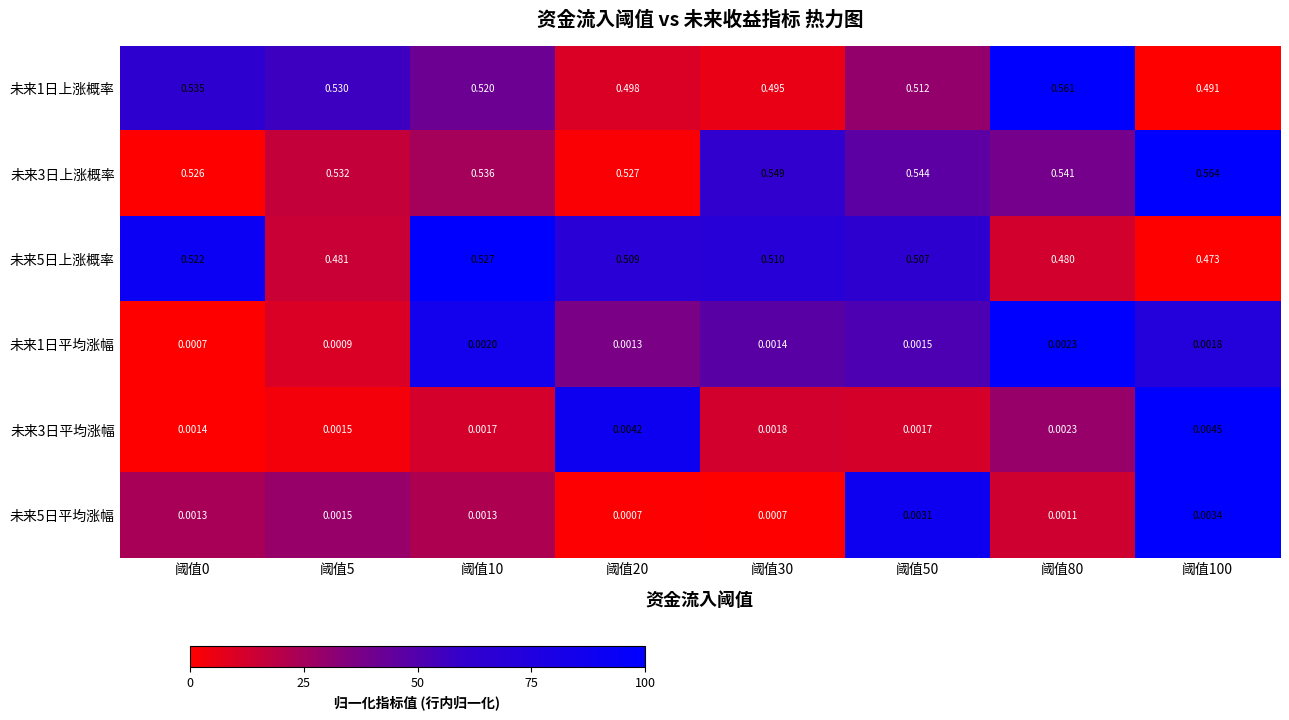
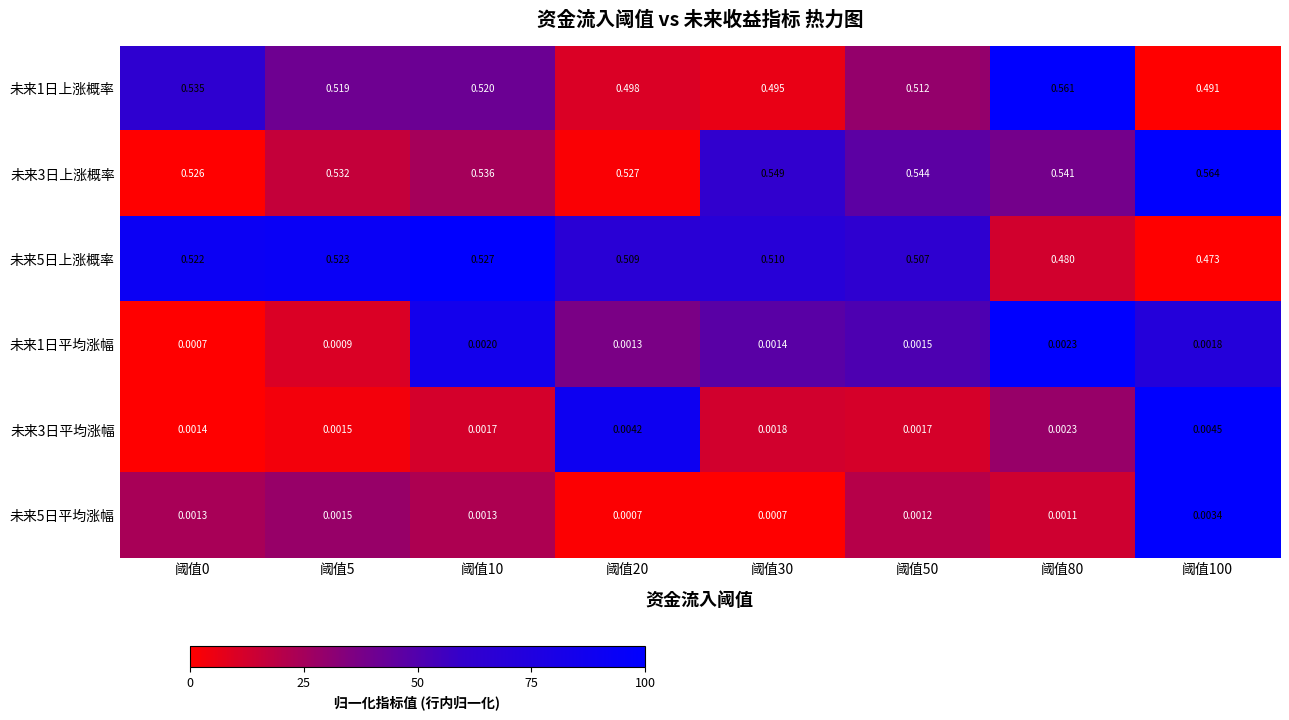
未来1日上涨概率, 阈值5: 0.530 -> 0.519
未来5日上涨概率, 阈值5: 0.481 -> 0.523
未来5日平均涨幅, 阈值50: 0.0031 -> 0.0012
